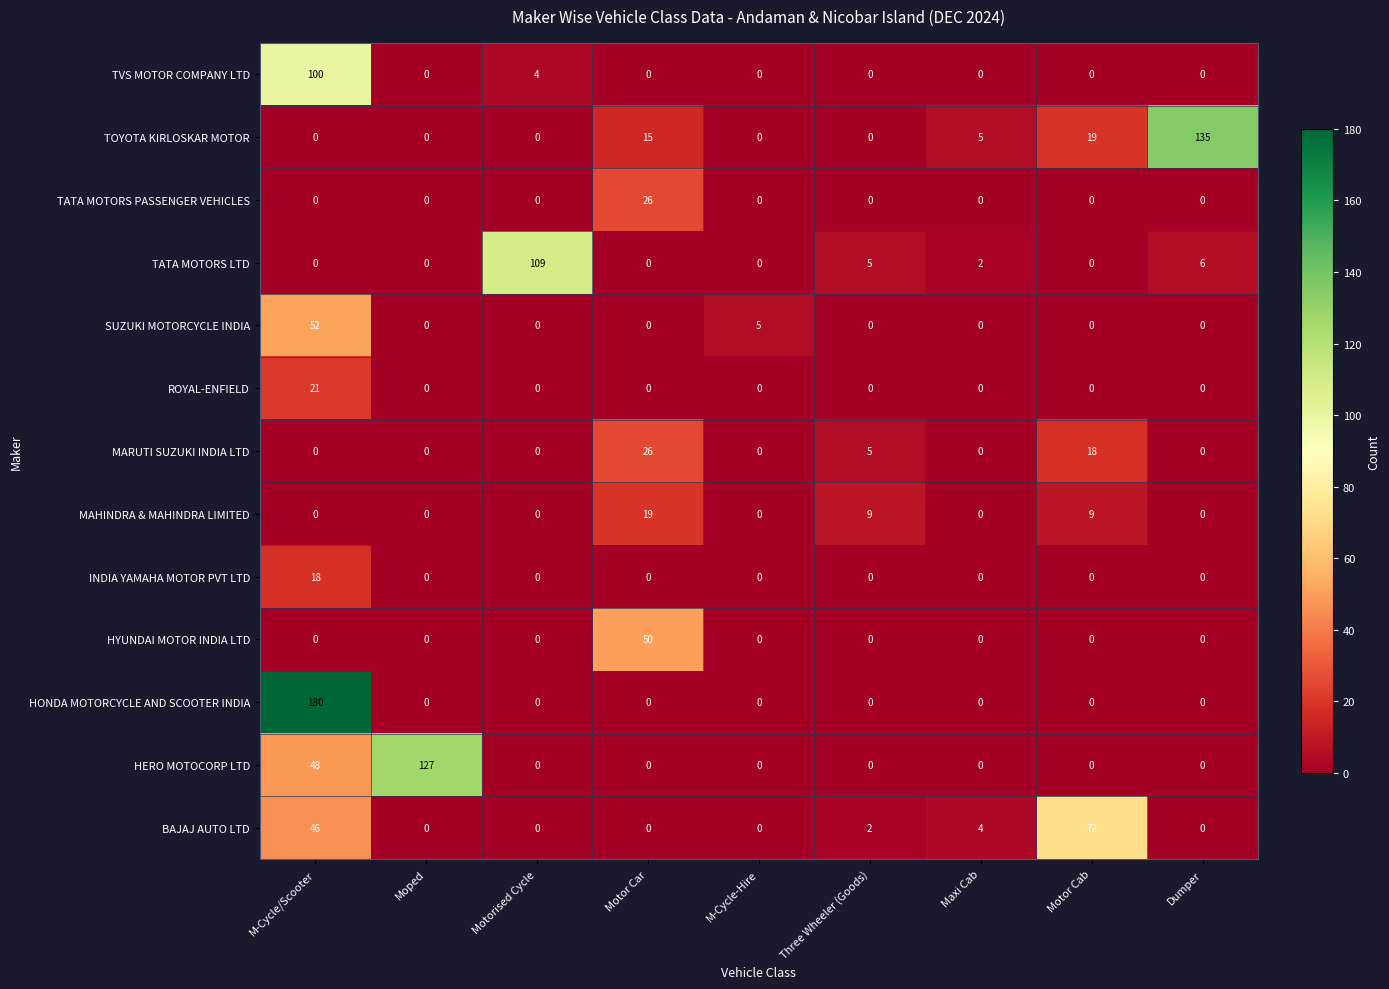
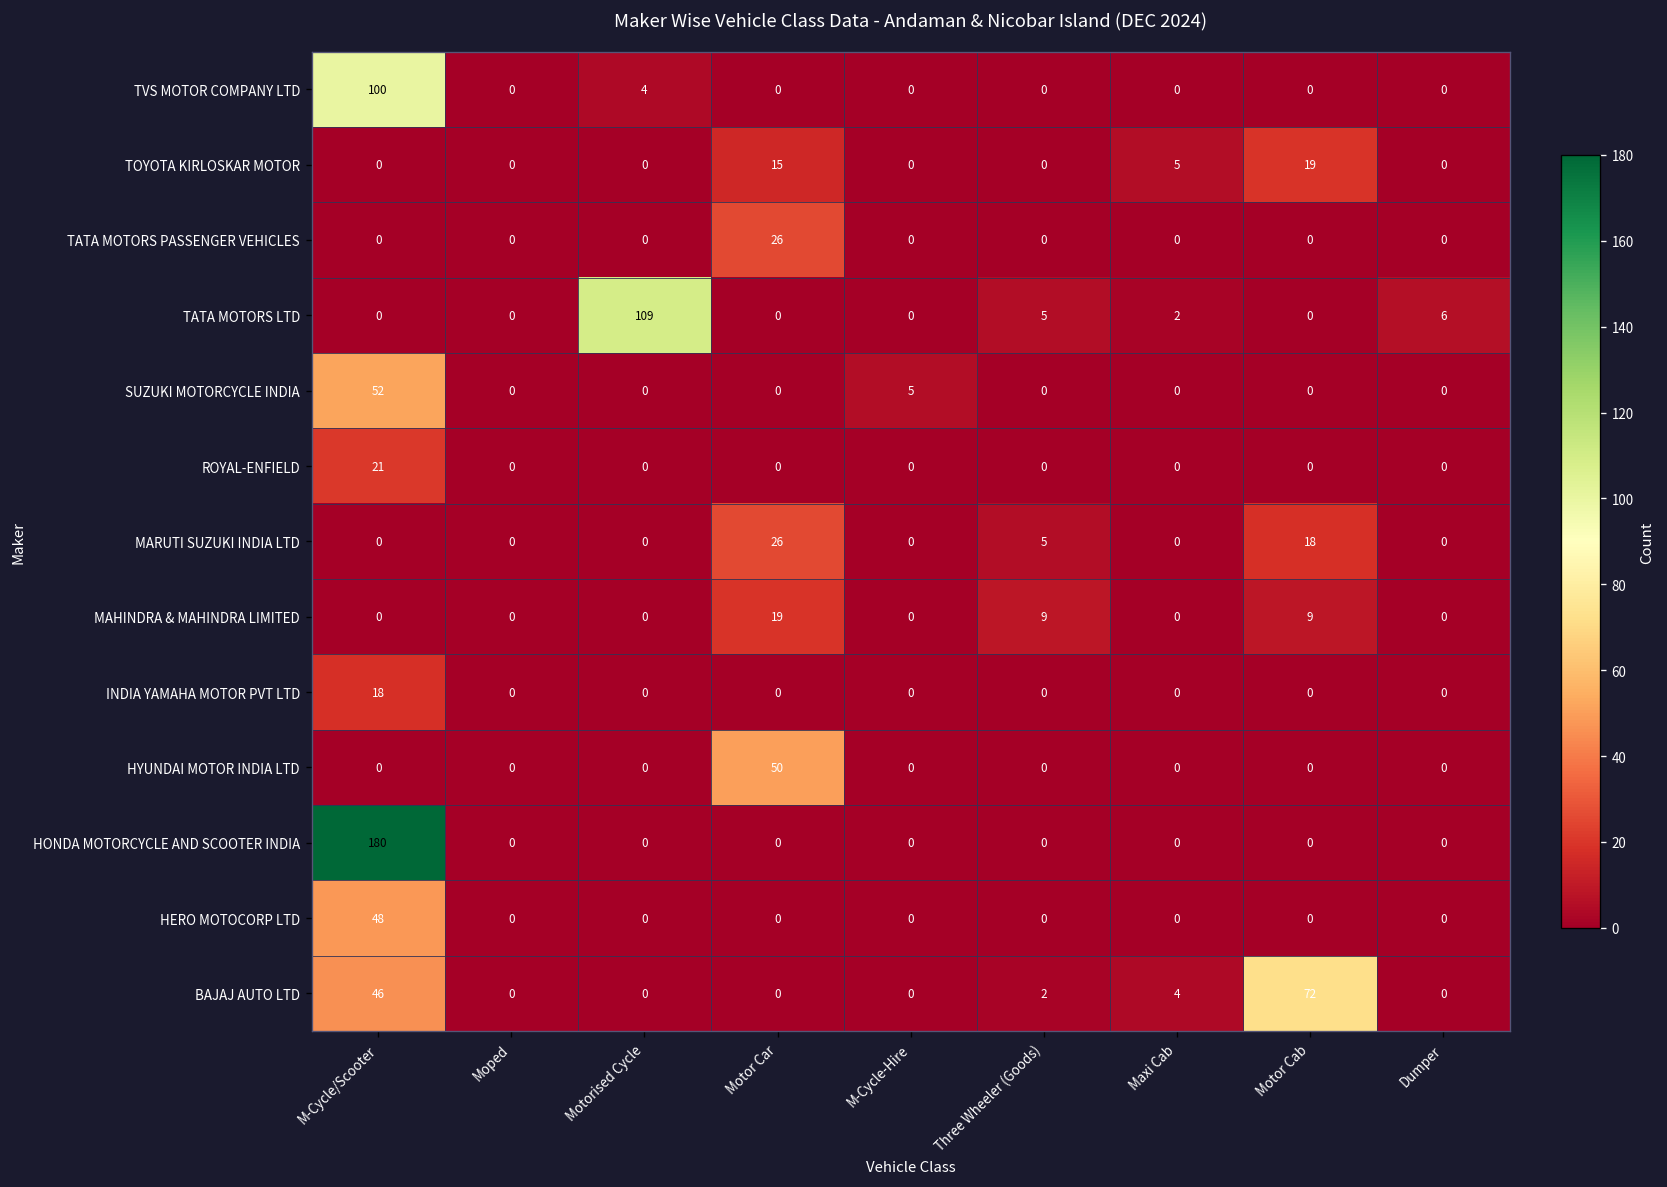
TOYOTA KIRLOSKAR MOTOR, Dumper: 135 -> 0
HERO MOTOCORP LTD, Moped: 127 -> 0
